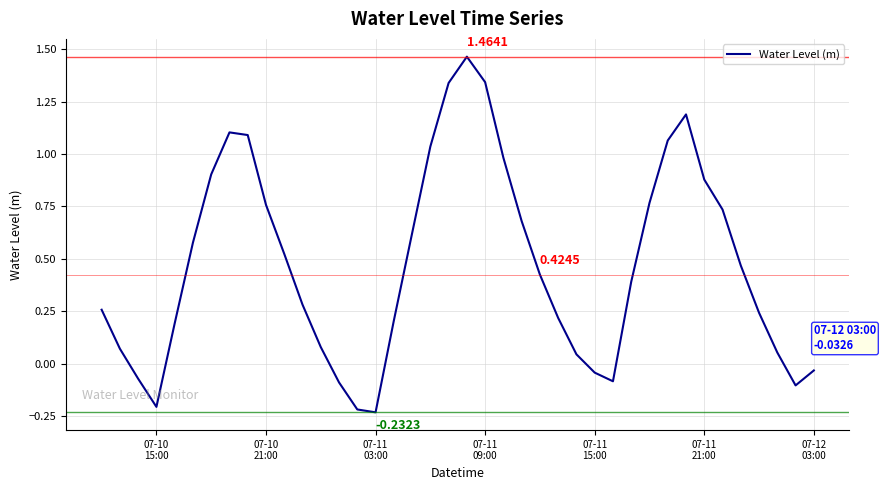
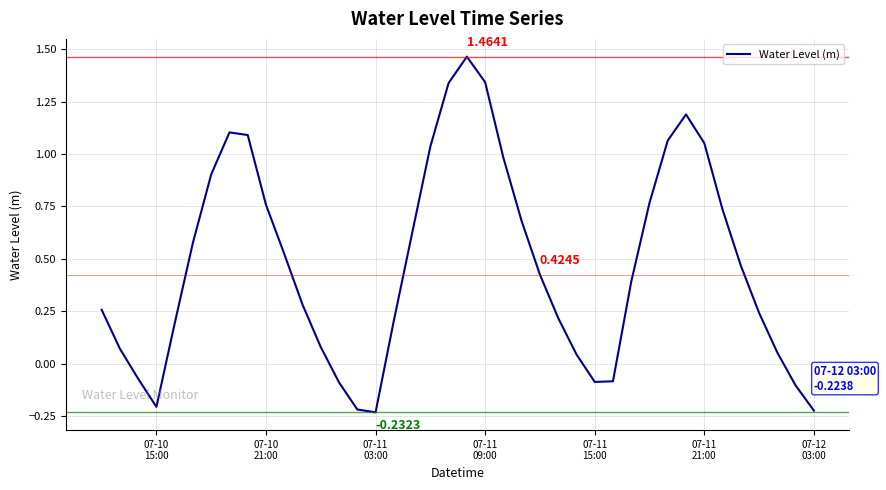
07-11 15:00: -0.04 -> -0.09
07-11 21:00: 0.88 -> 1.05
07-12 03:00: -0.0326 -> -0.2238
